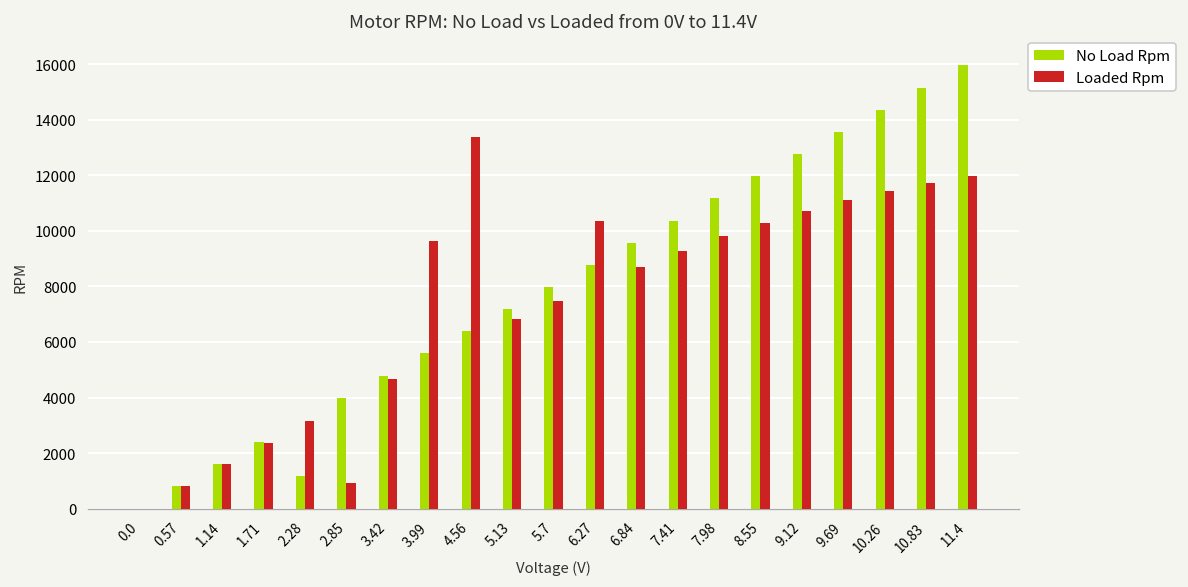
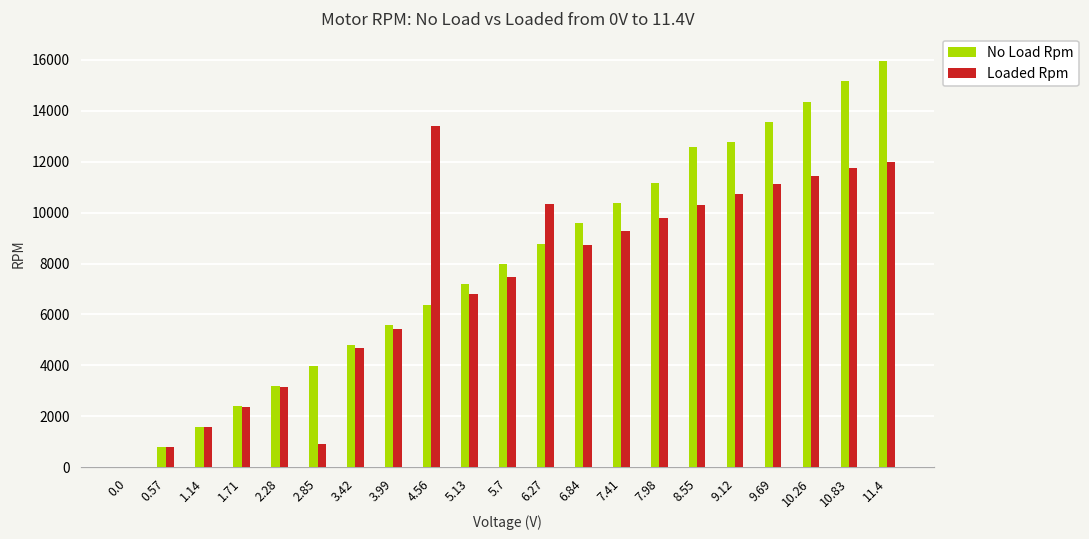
No Load Rpm, 2.28: 1200 -> 3200
Loaded Rpm, 3.99: 9600 -> 5400
No Load Rpm, 8.55: 12000 -> 12600
